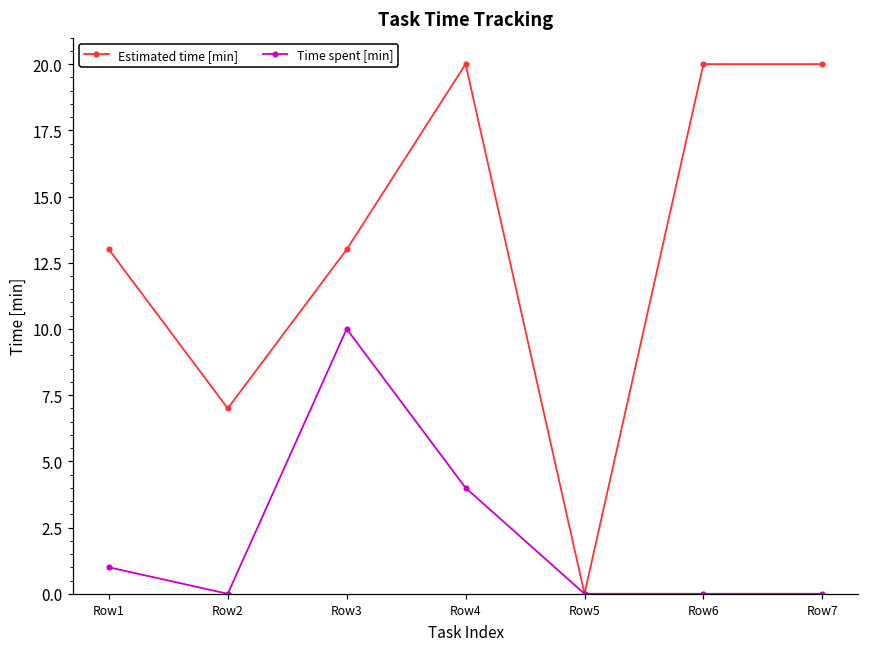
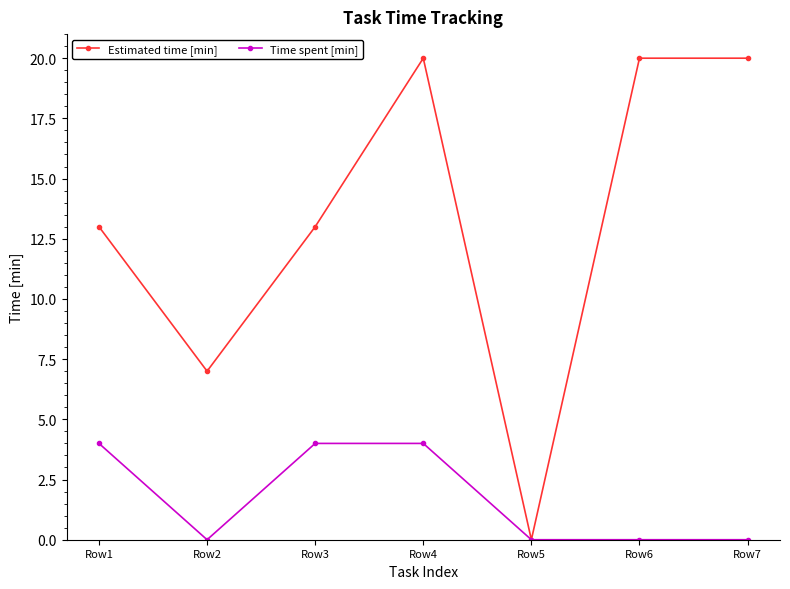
Time spent [min], Row1: 1 -> 4
Time spent [min], Row3: 10 -> 4
